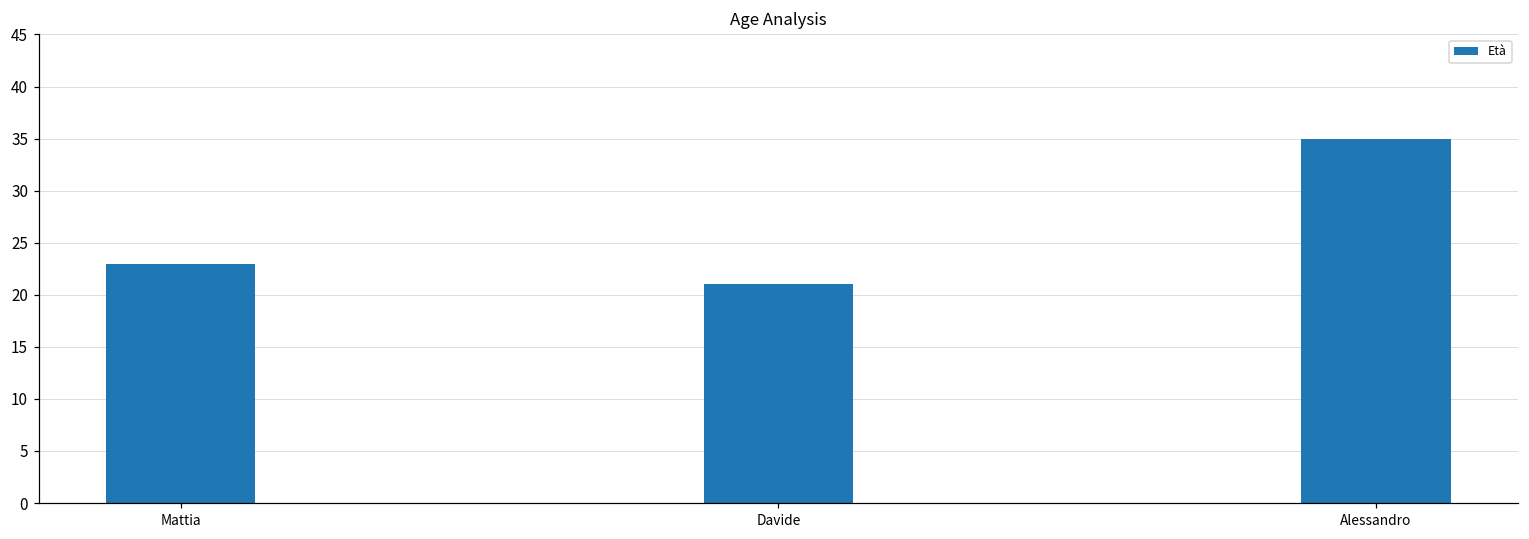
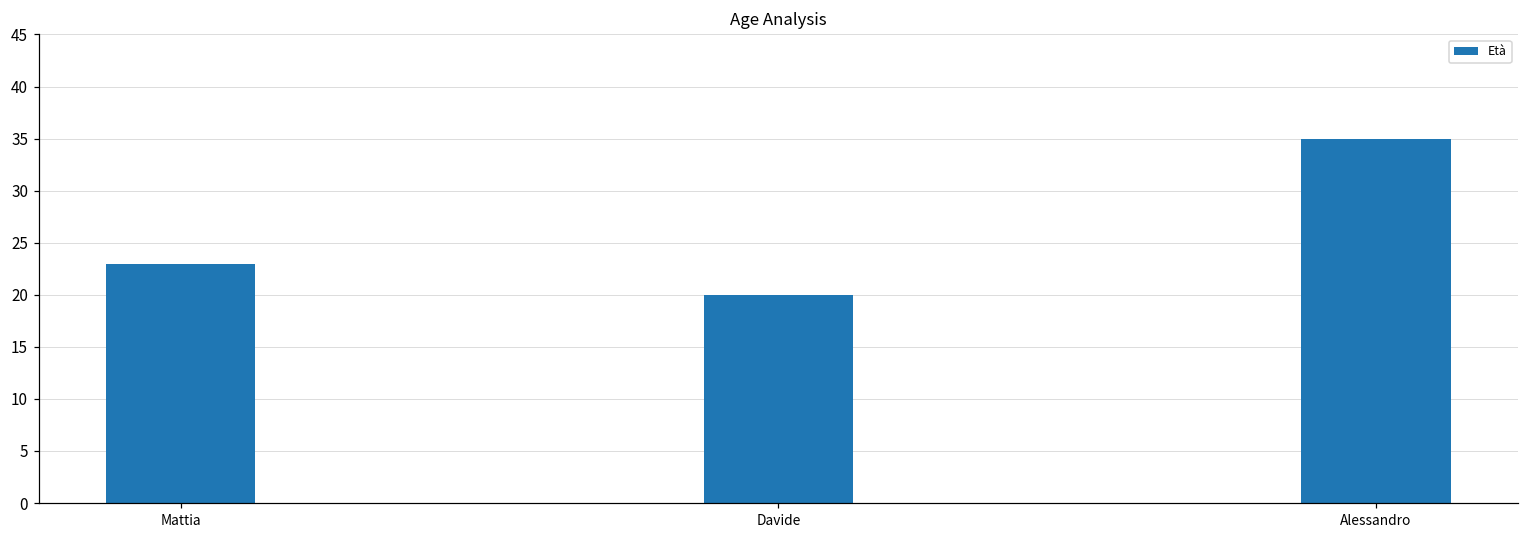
Davide: 21 -> 20
